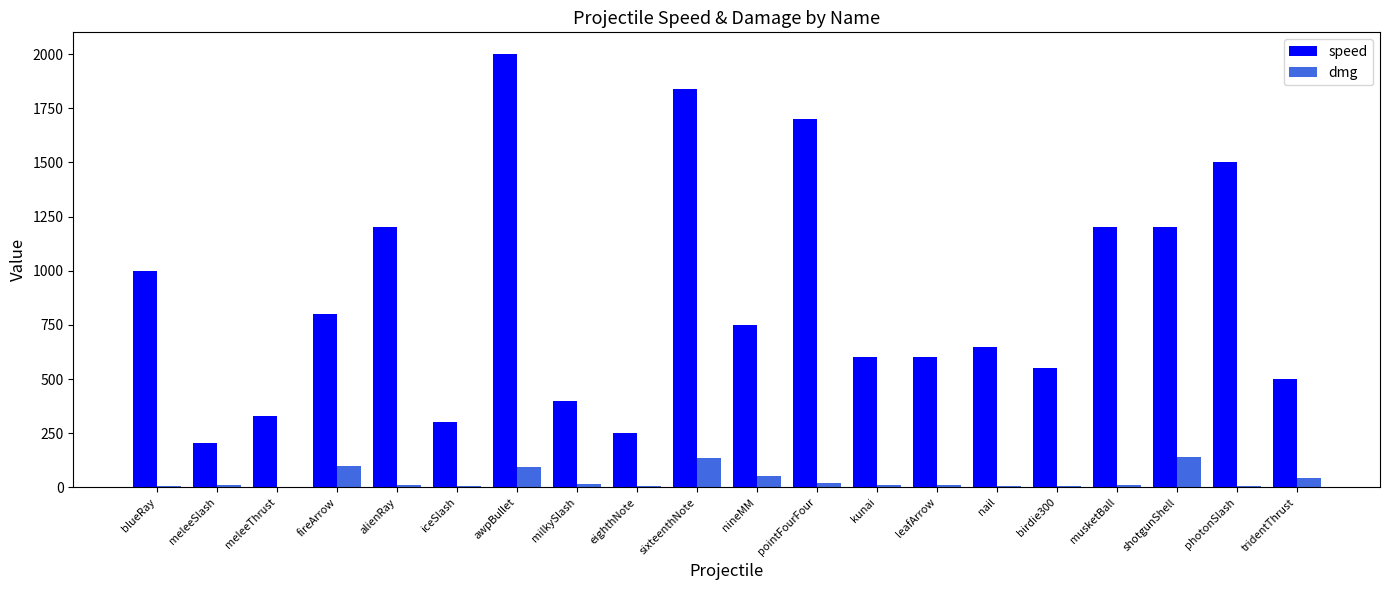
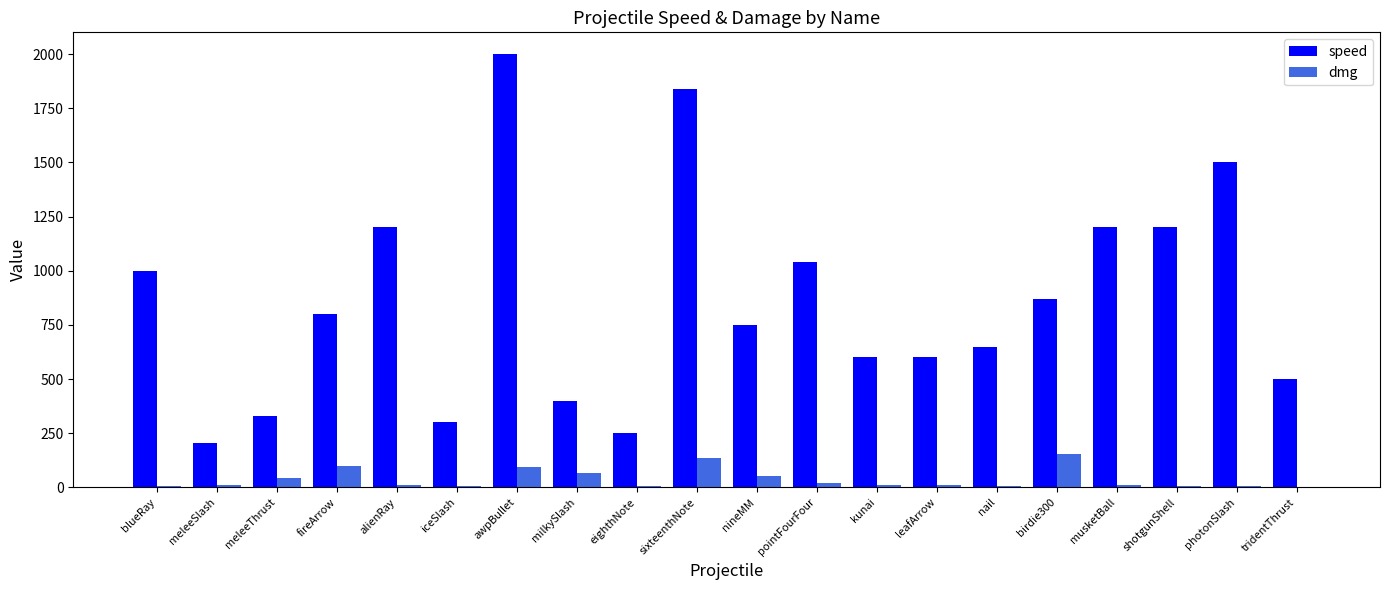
dmg, meleeThrust: 0 -> 50
dmg, milkySlash: 20 -> 70
speed, pointFourFour: 1700 -> 1040
speed, birdie300: 550 -> 870
dmg, birdie300: 10 -> 150
dmg, shotgunShell: 140 -> 10
dmg, tridentThrust: 50 -> 0
